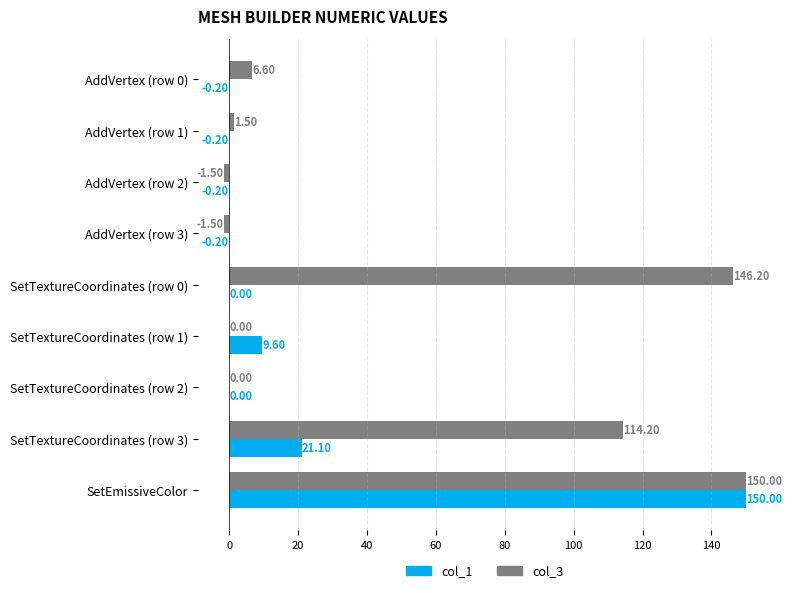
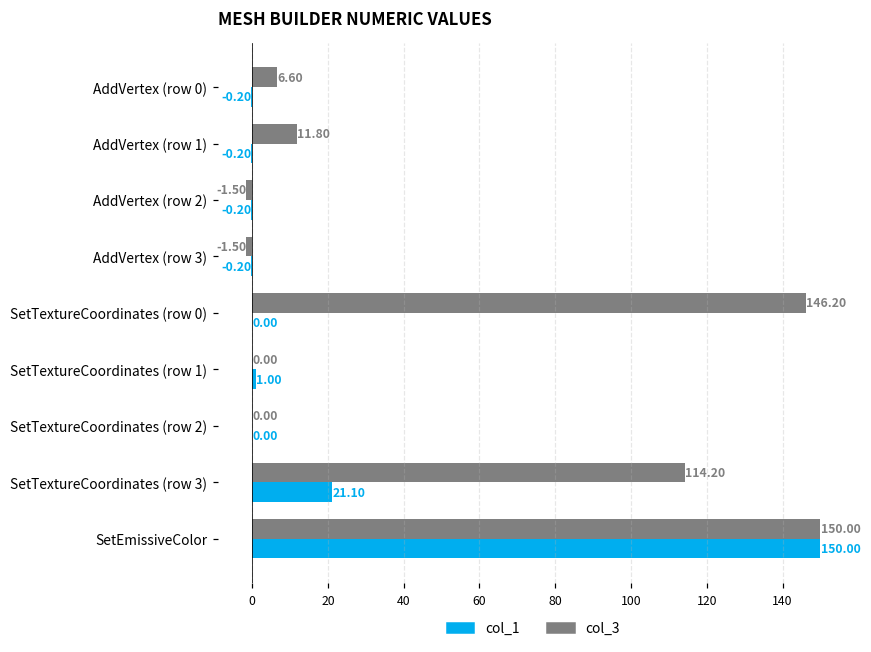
col_3, AddVertex (row 1): 1.50 -> 11.80
col_1, SetTextureCoordinates (row 1): 9.60 -> 1.00
